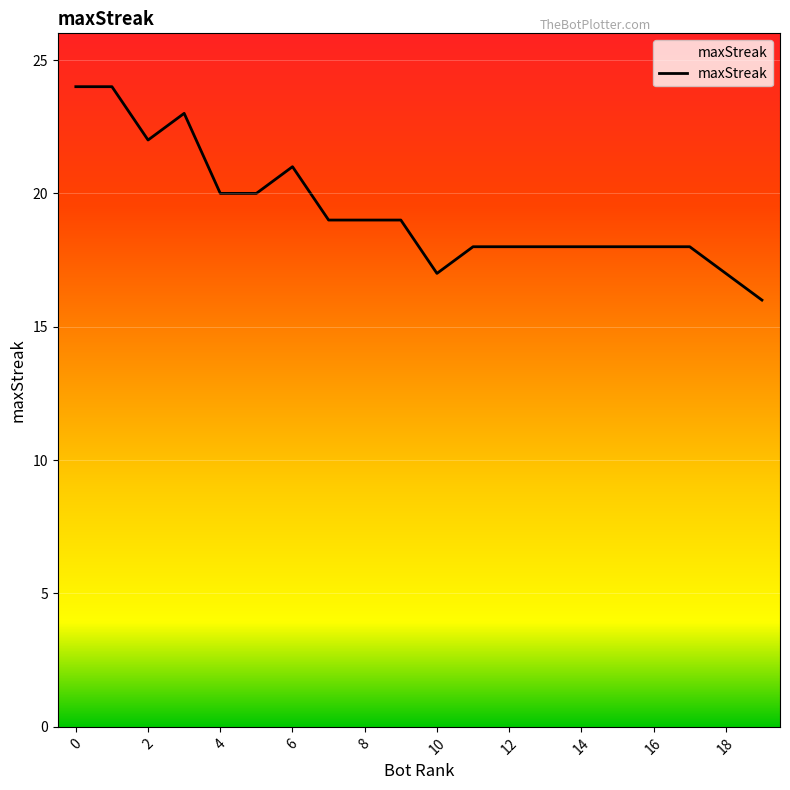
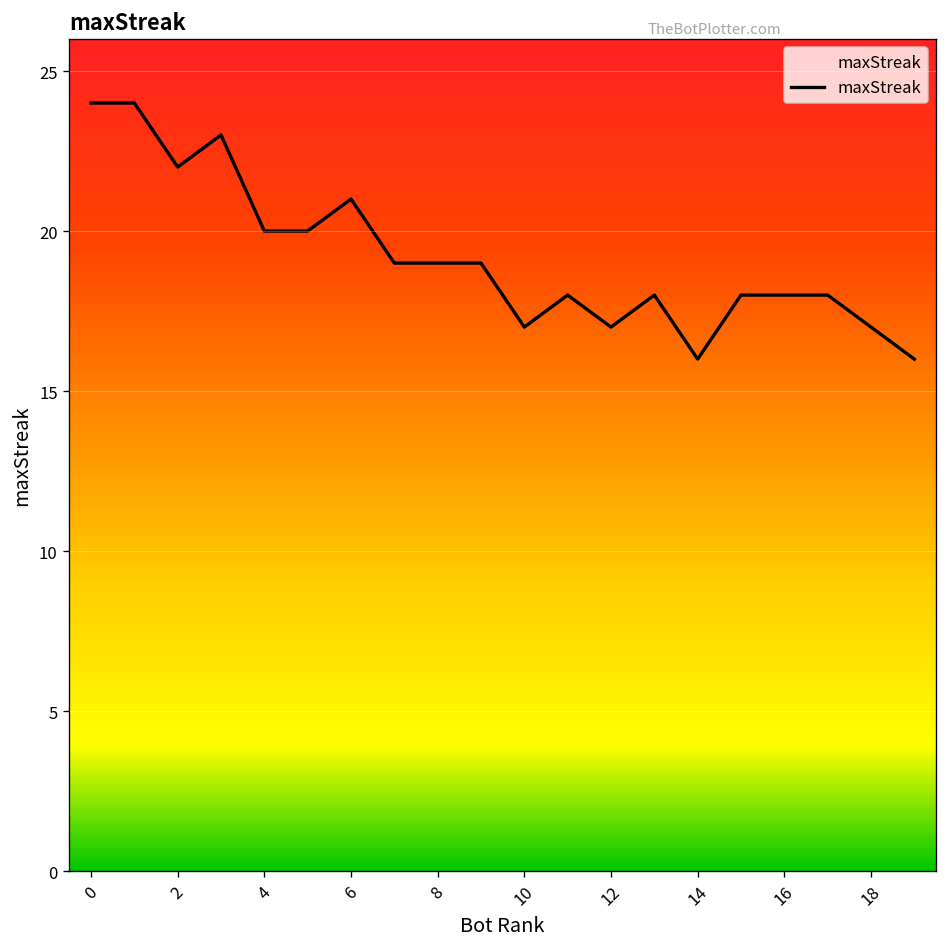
12: 18 -> 17
14: 18 -> 16
